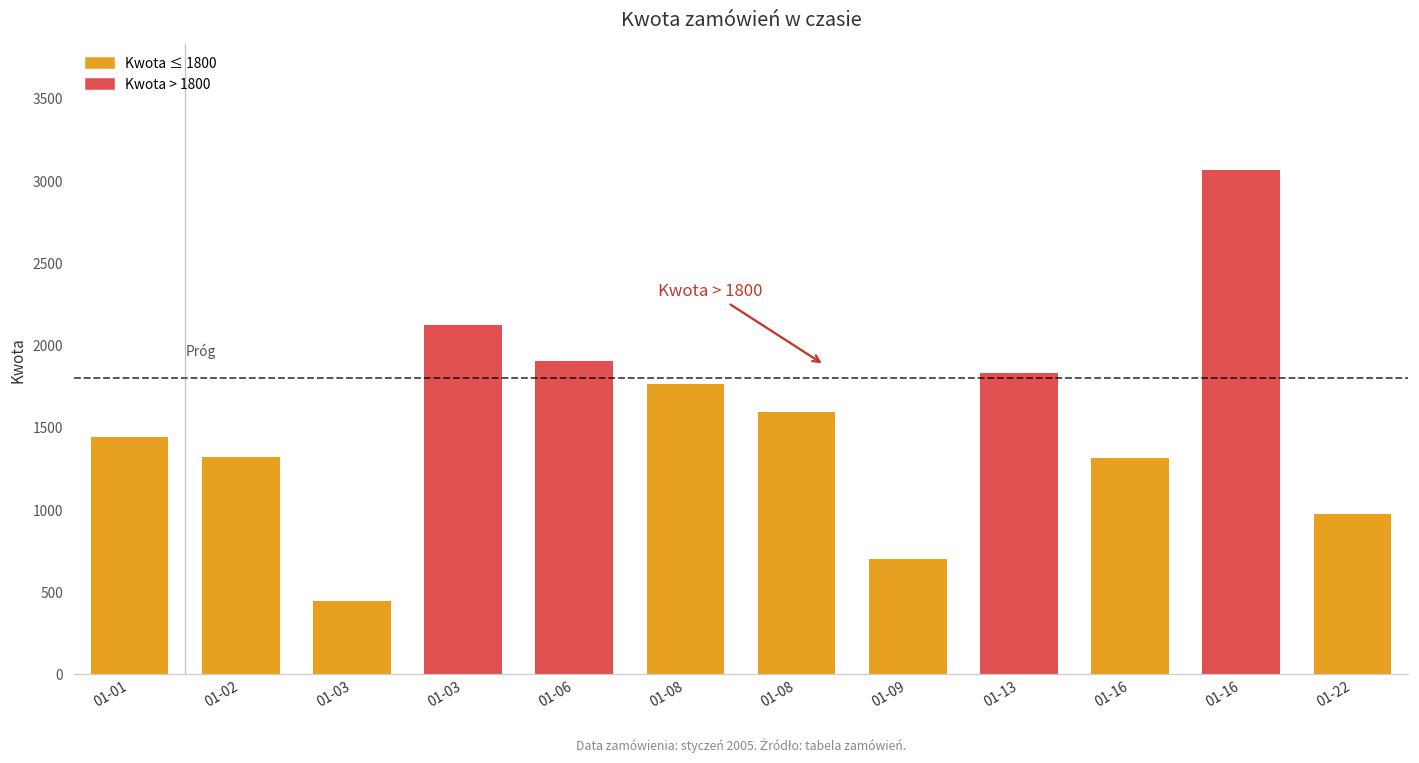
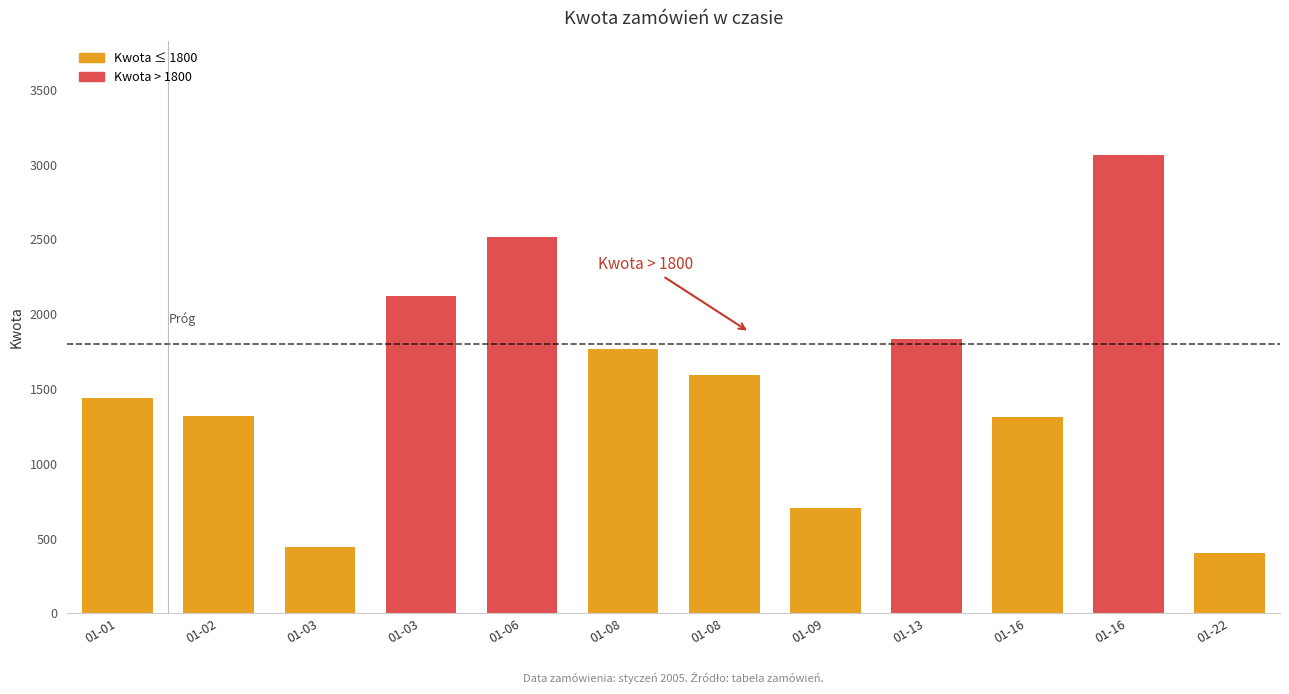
01-06: 1900 -> 2520
01-22: 970 -> 400
